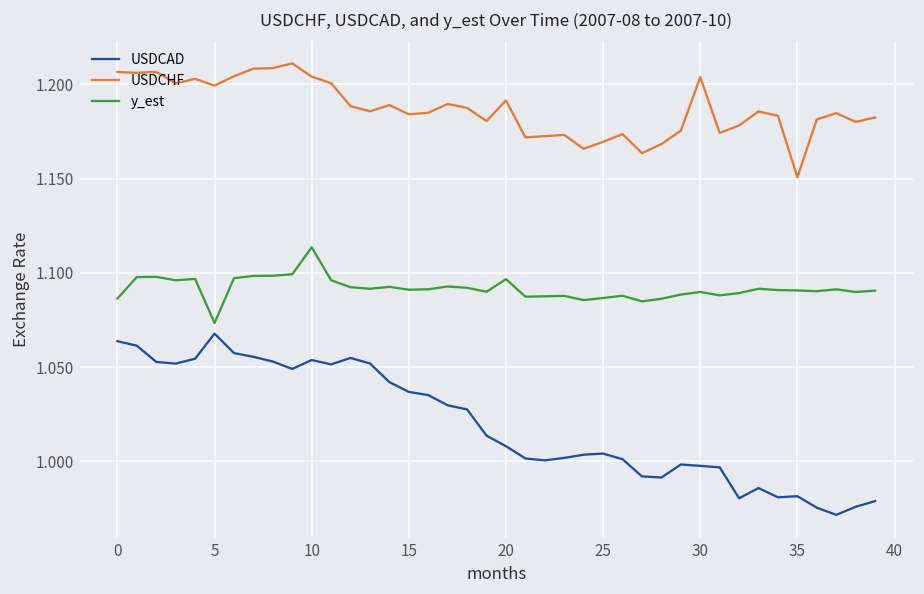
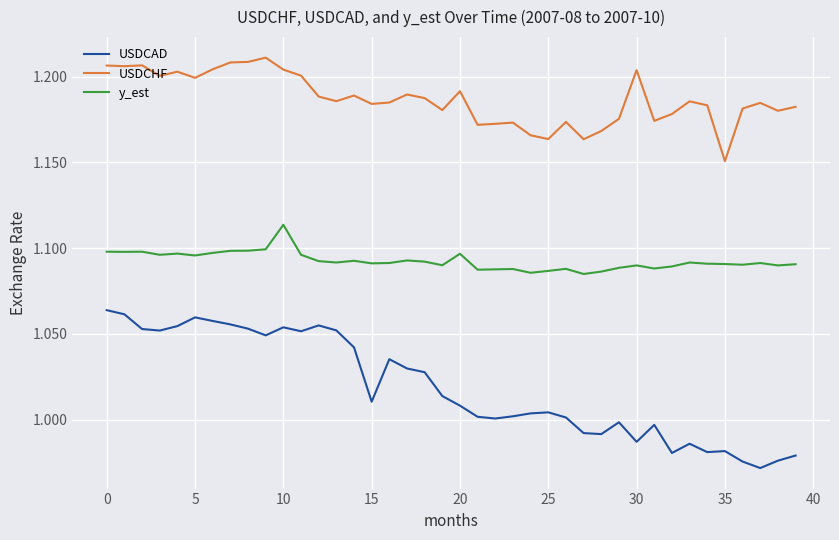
y_est, 0: 1.086 -> 1.098
USDCAD, 5: 1.068 -> 1.060
y_est, 5: 1.073 -> 1.096
USDCAD, 15: 1.037 -> 1.010
USDCHF, 25: 1.170 -> 1.164
USDCAD, 30: 0.998 -> 0.987
